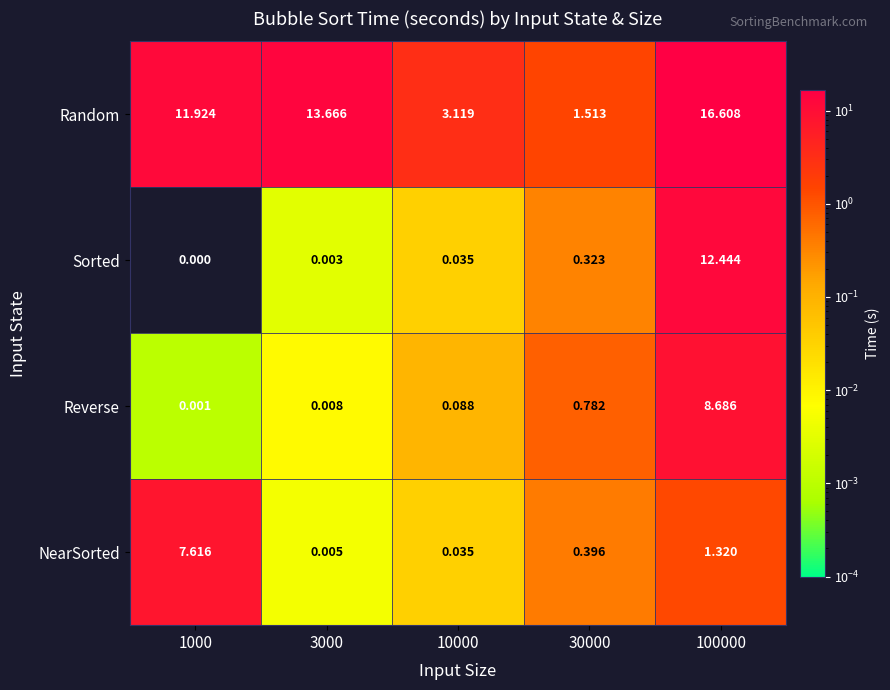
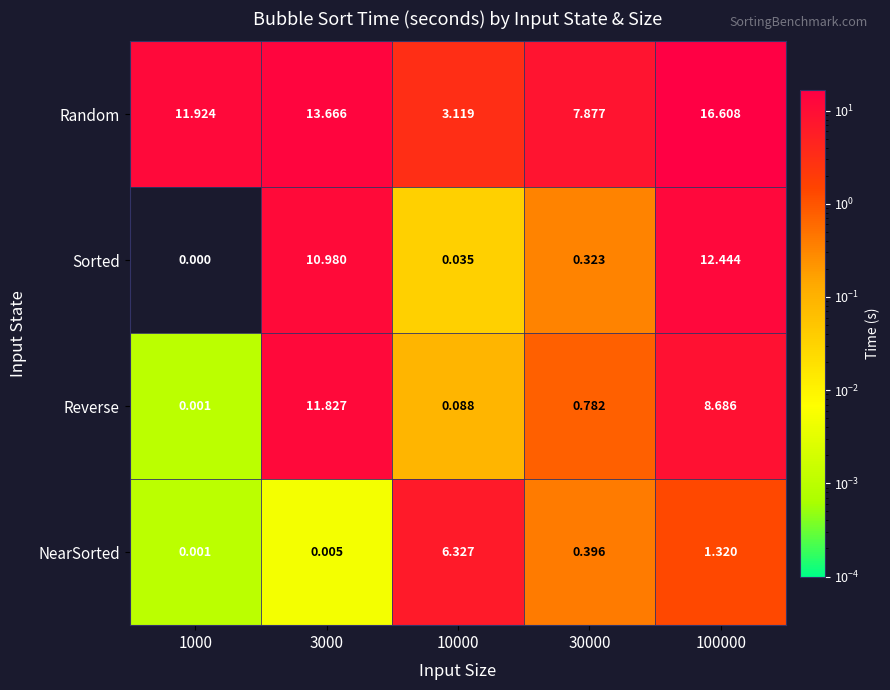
Random, 30000: 1.513 -> 7.877
Sorted, 3000: 0.003 -> 10.980
Reverse, 3000: 0.008 -> 11.827
NearSorted, 1000: 7.616 -> 0.001
NearSorted, 10000: 0.035 -> 6.327
